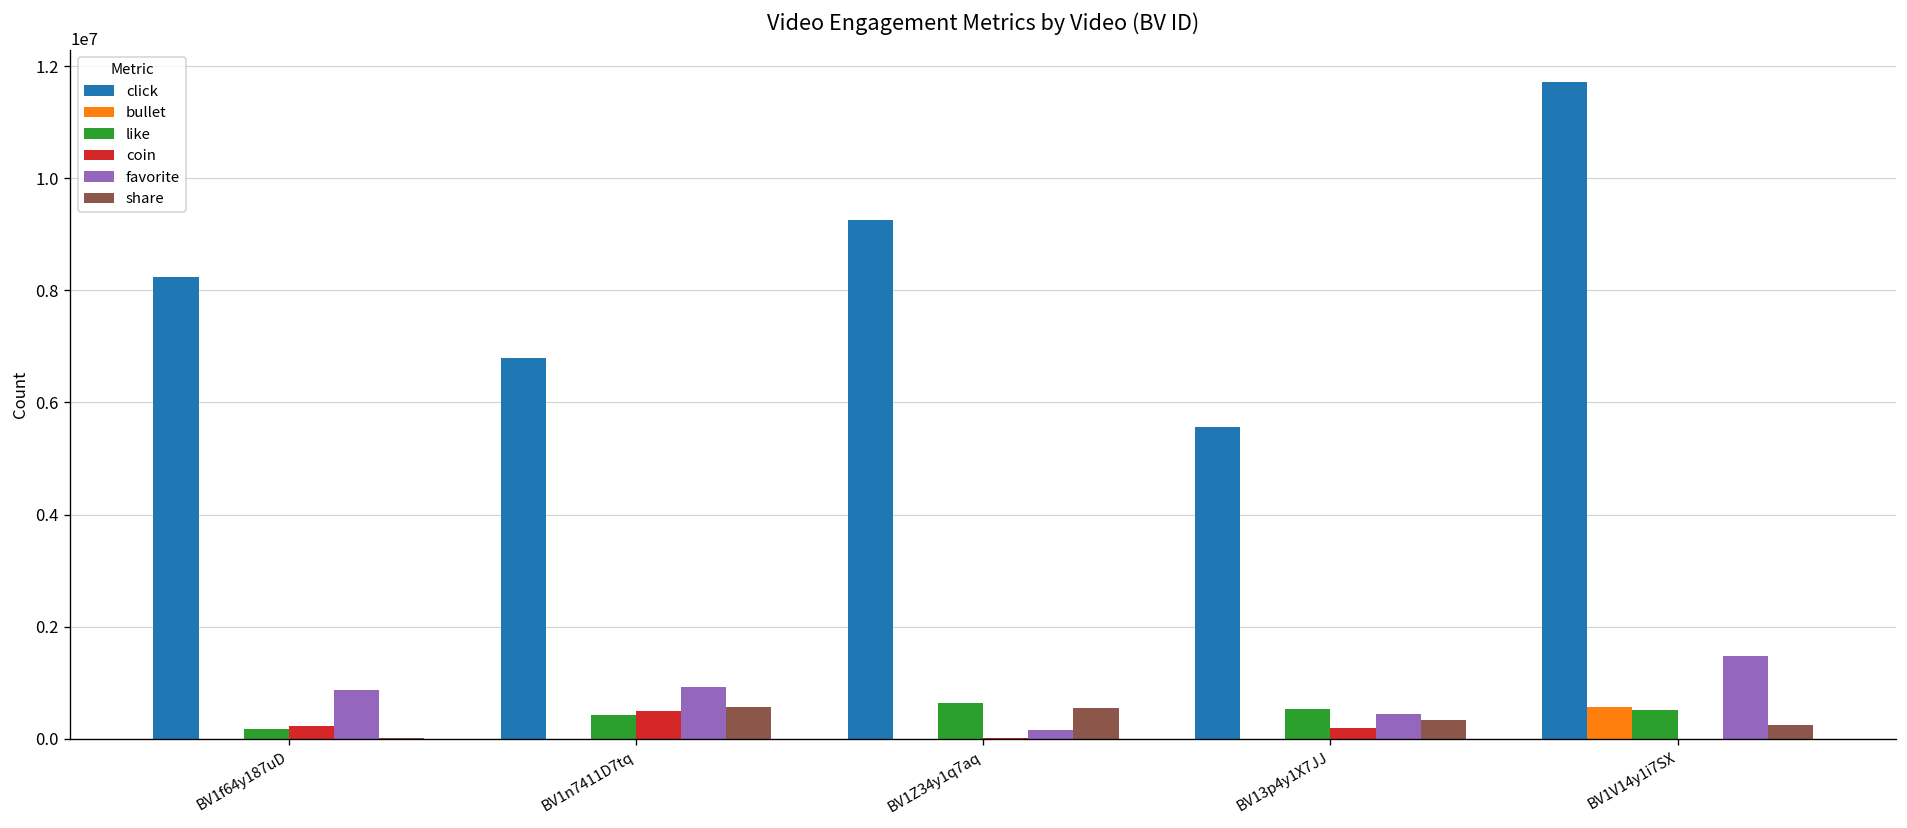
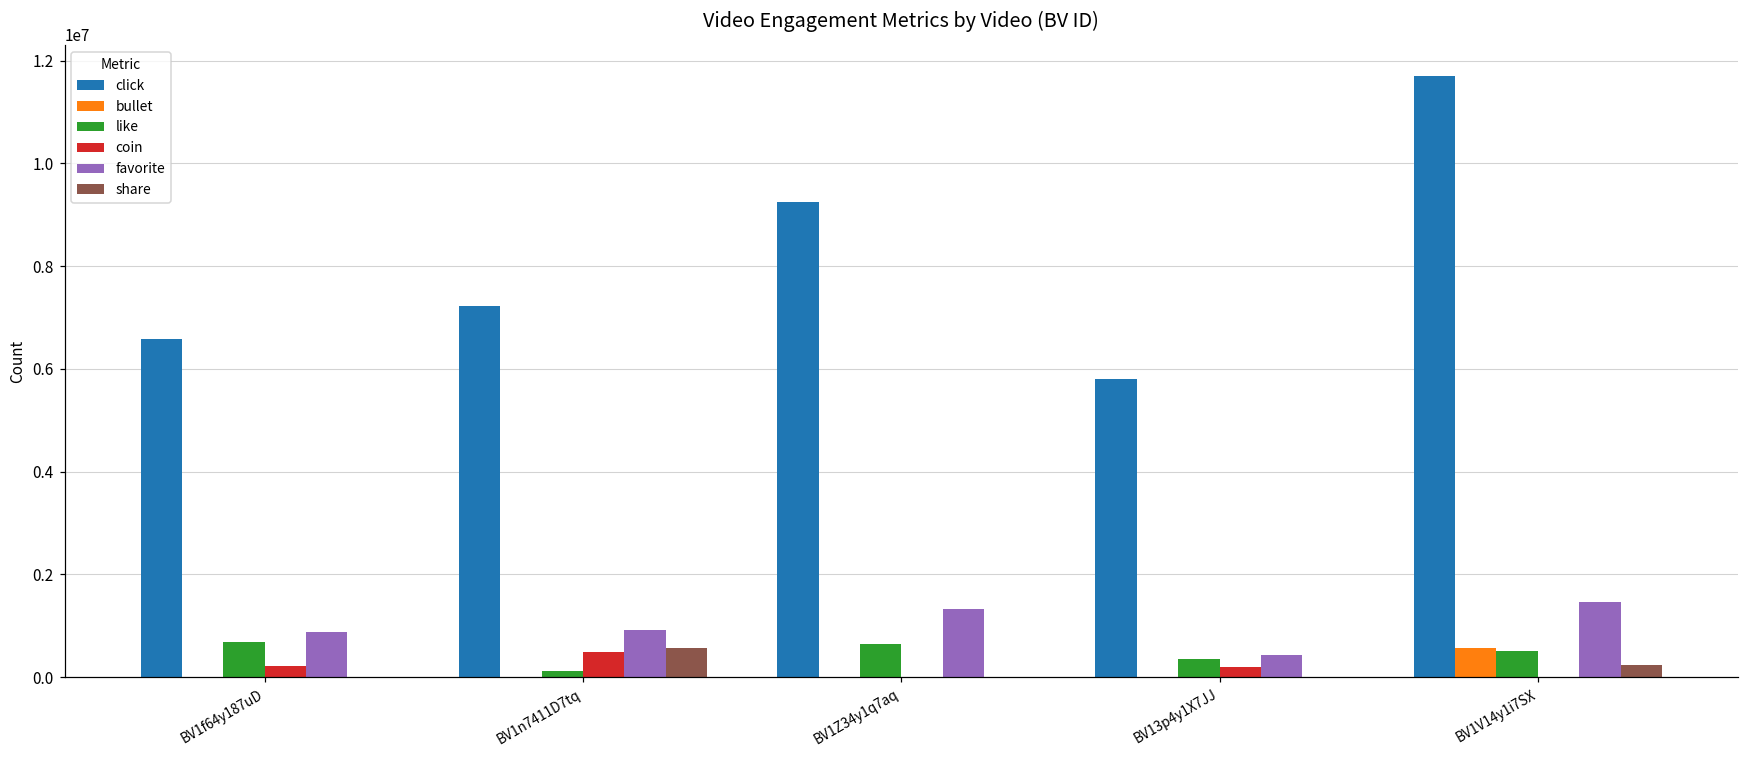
click, BV1f64y187uD: 8200000 -> 6600000
like, BV1f64y187uD: 200000 -> 700000
click, BV1n7411D7tq: 6800000 -> 7200000
like, BV1n7411D7tq: 400000 -> 100000
favorite, BV1Z34y1q7aq: 200000 -> 1300000
share, BV1Z34y1q7aq: 500000 -> 0
click, BV13p4y1X7JJ: 5600000 -> 5800000
like, BV13p4y1X7JJ: 500000 -> 400000
share, BV13p4y1X7JJ: 300000 -> 0
